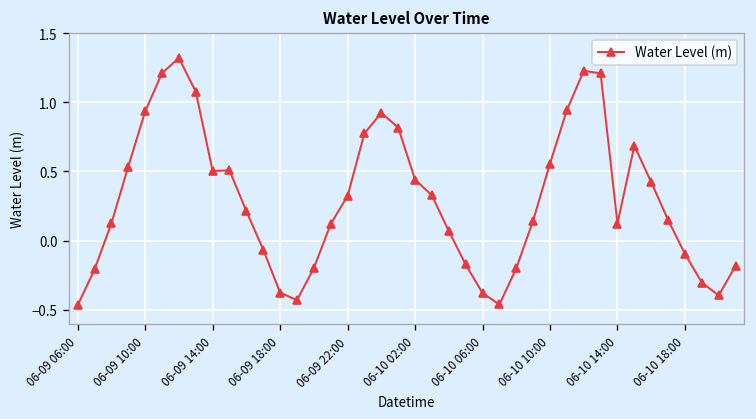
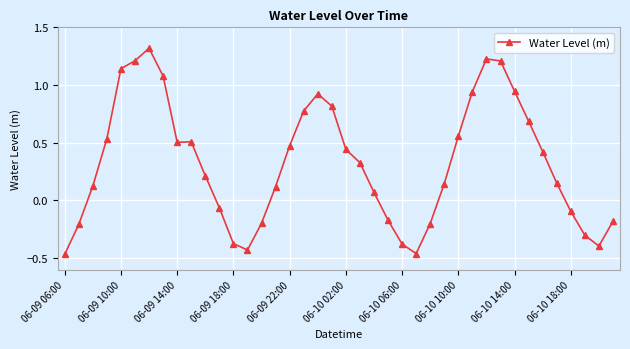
06-09 10:00: 0.93 -> 1.14
06-09 22:00: 0.32 -> 0.47
06-10 14:00: 0.12 -> 0.95
